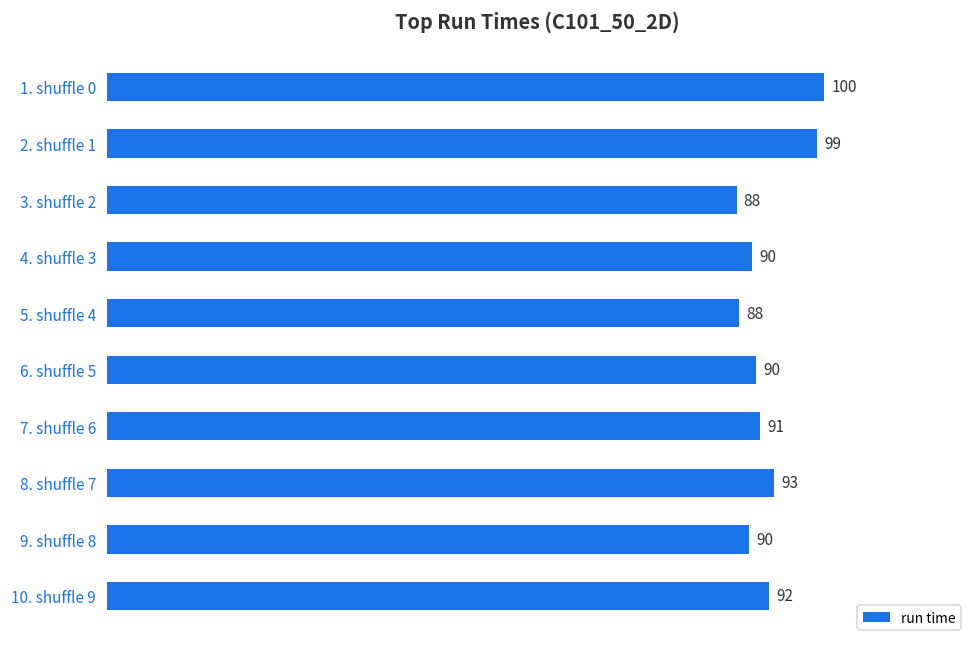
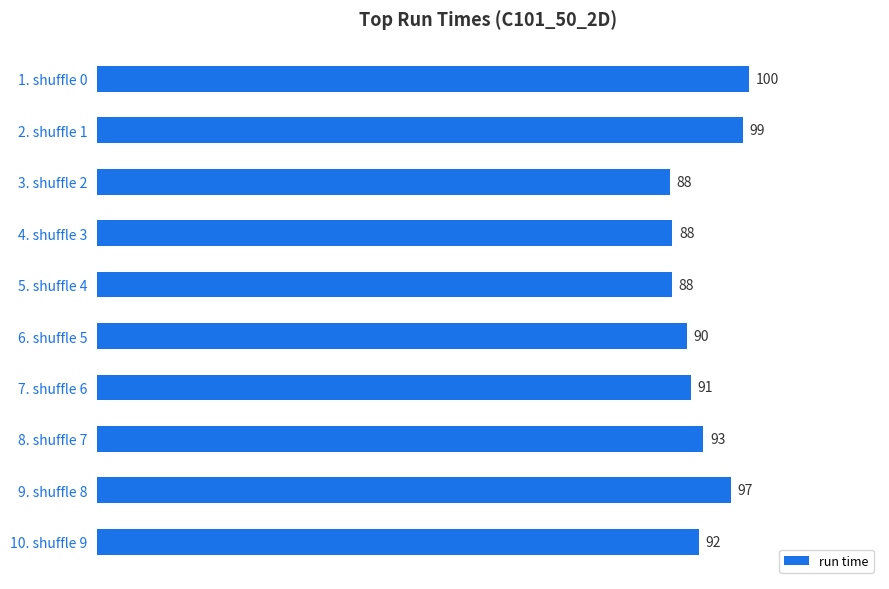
4. shuffle 3: 90 -> 88
9. shuffle 8: 90 -> 97
